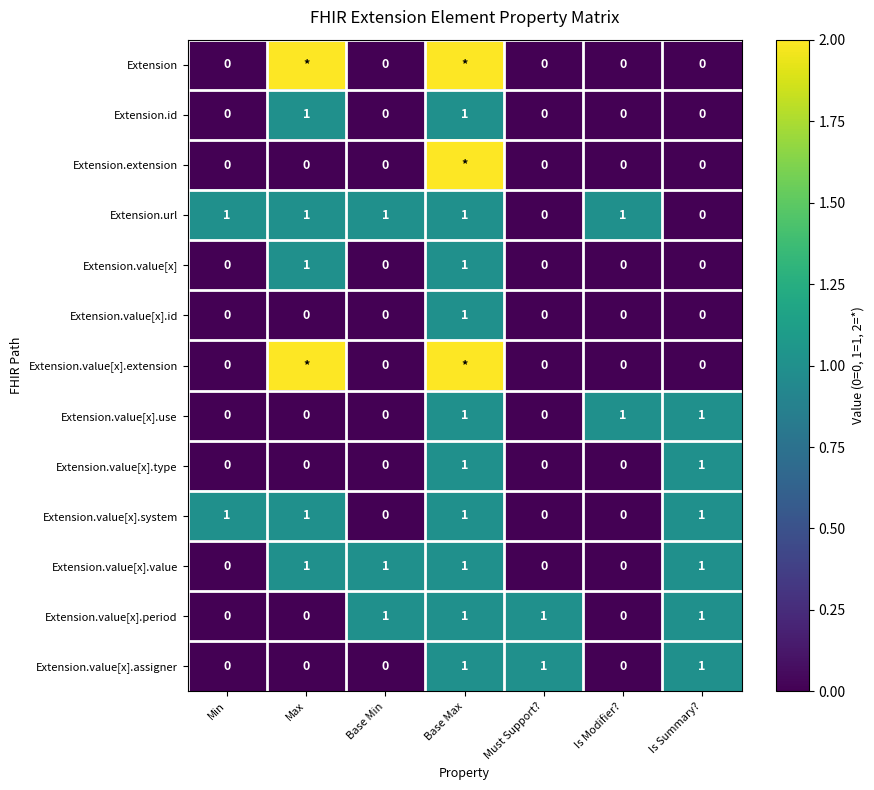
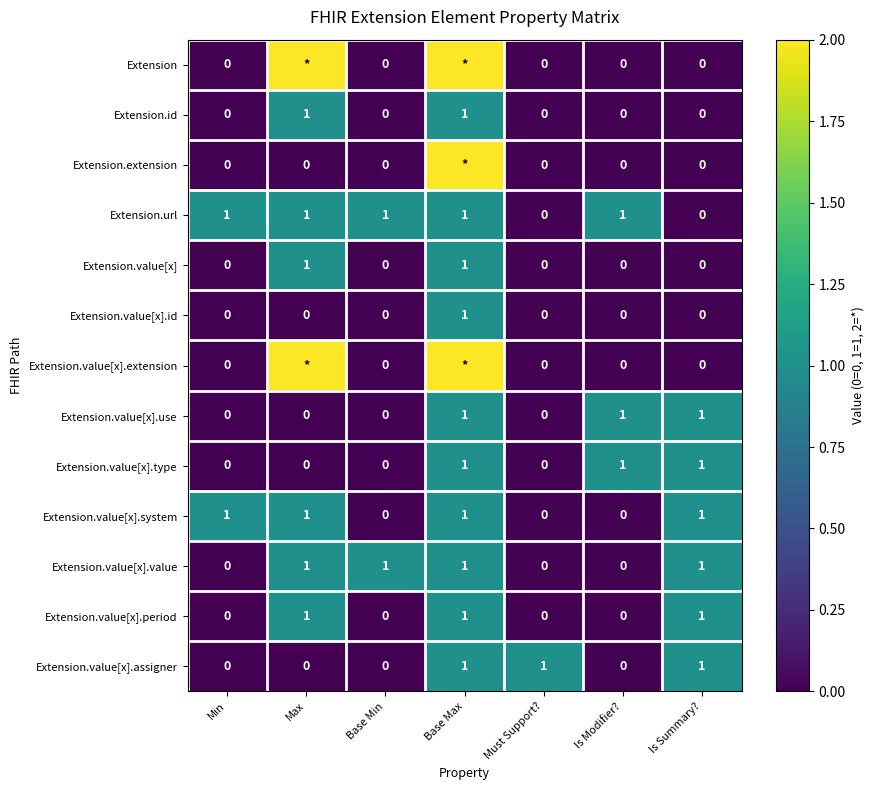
Extension.value[x].type, Is Modifier?: 0 -> 1
Extension.value[x].period, Max: 0 -> 1
Extension.value[x].period, Base Min: 1 -> 0
Extension.value[x].period, Must Support?: 1 -> 0
